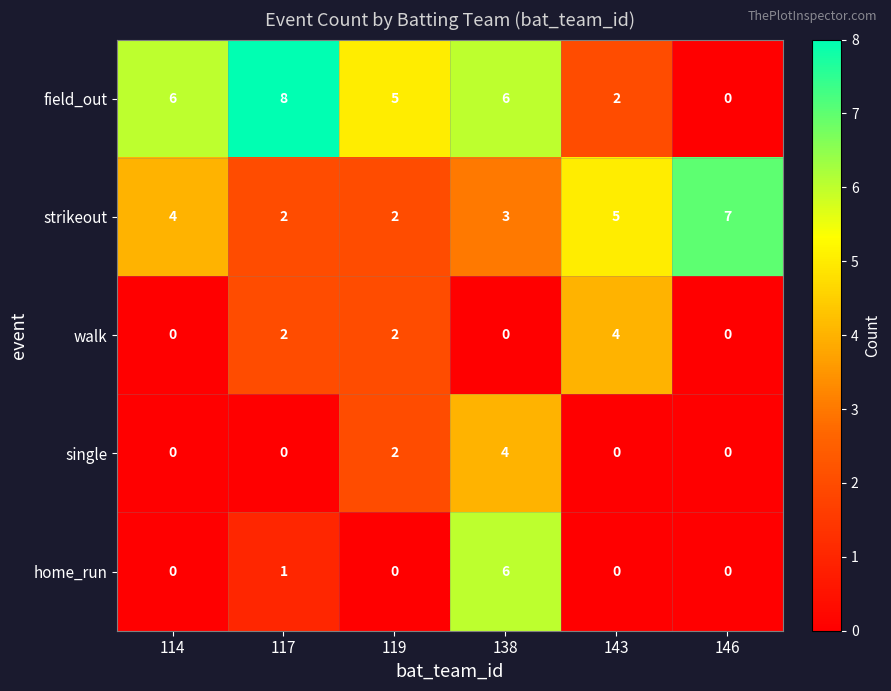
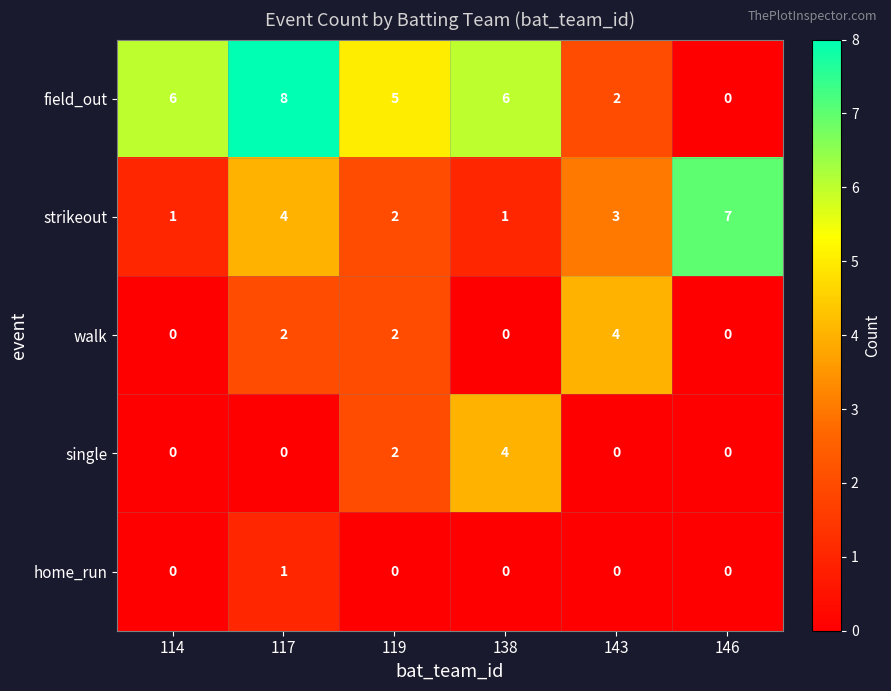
strikeout, 114: 4 -> 1
strikeout, 117: 2 -> 4
strikeout, 138: 3 -> 1
strikeout, 143: 5 -> 3
home_run, 138: 6 -> 0
